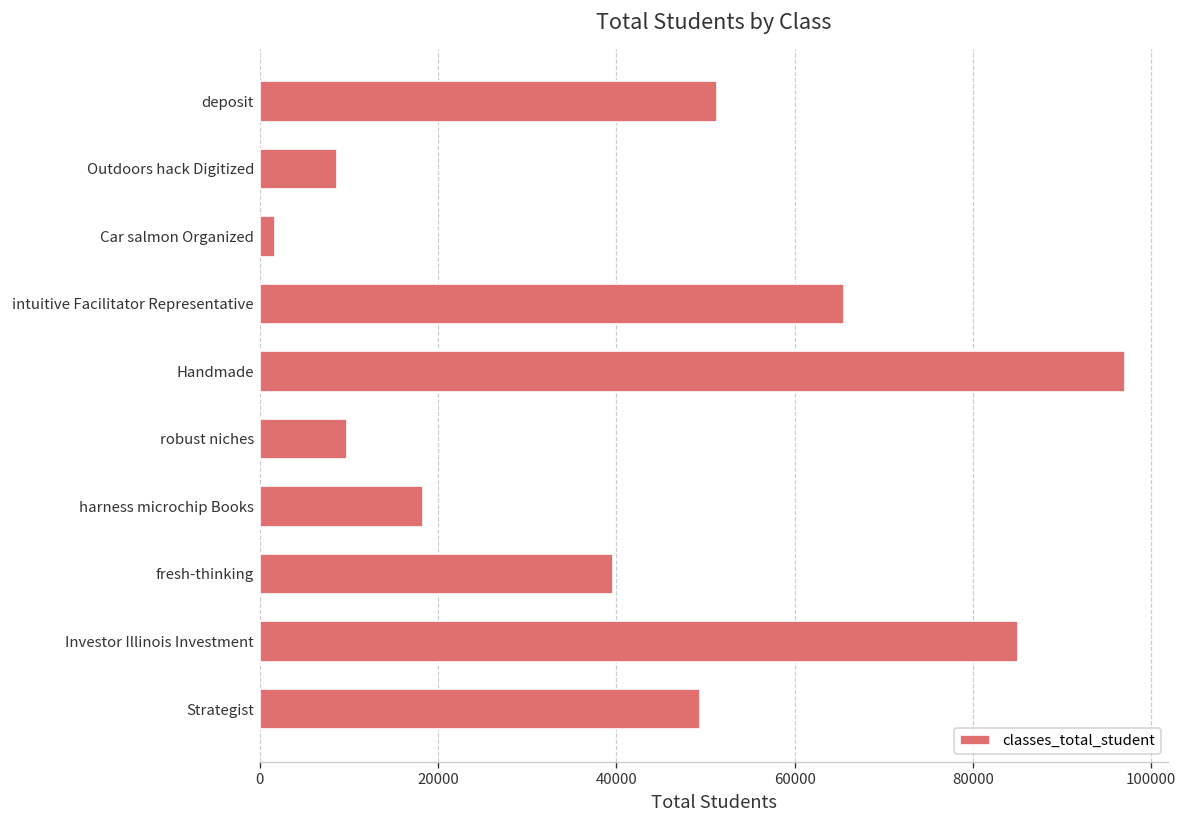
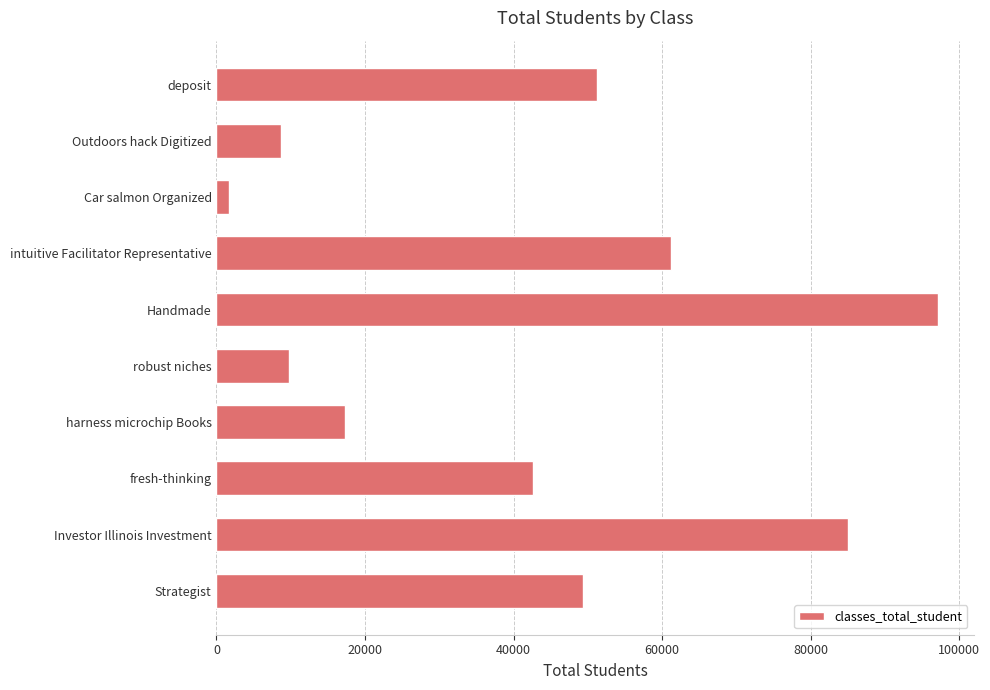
intuitive Facilitator Representative: 66000 -> 61000
harness microchip Books: 18000 -> 17000
fresh-thinking: 40000 -> 43000
